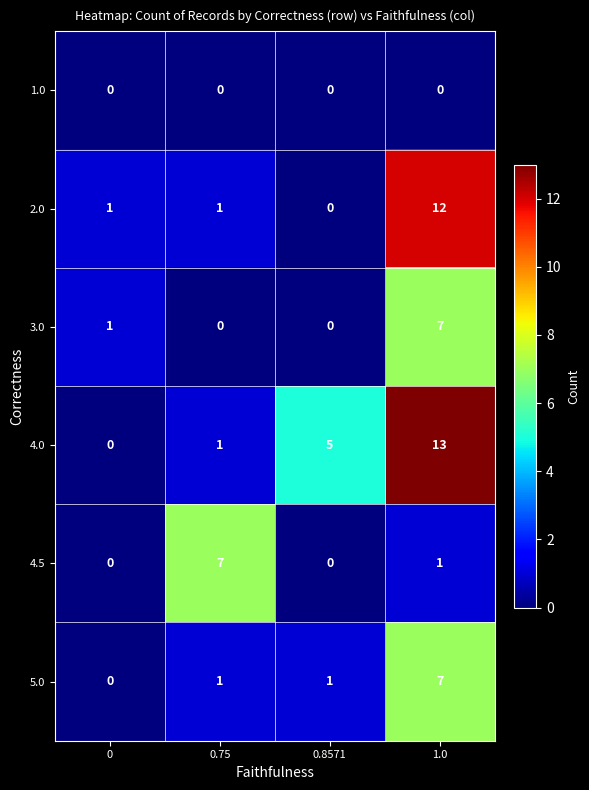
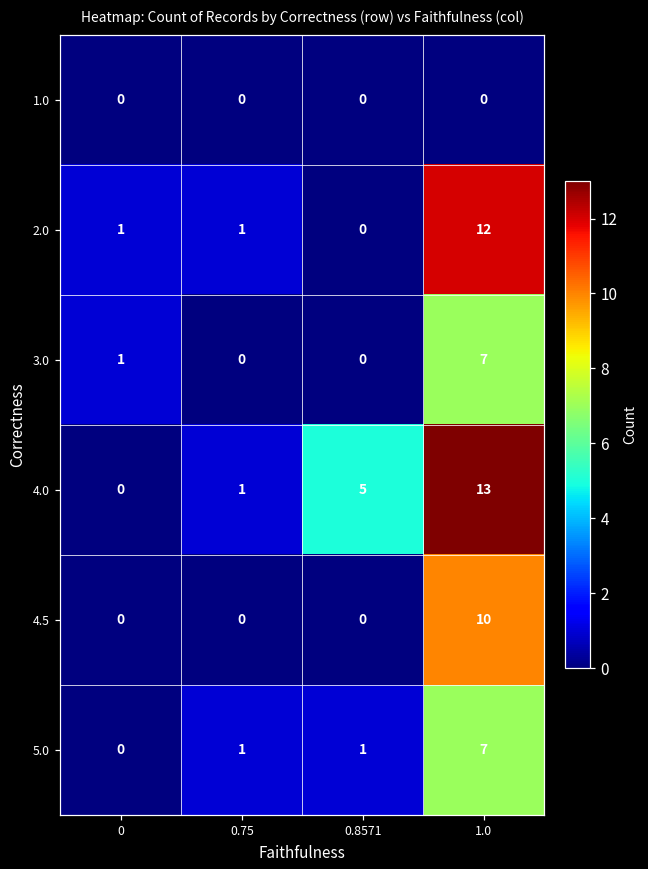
4.5, 0.75: 7 -> 0
4.5, 1.0: 1 -> 10
